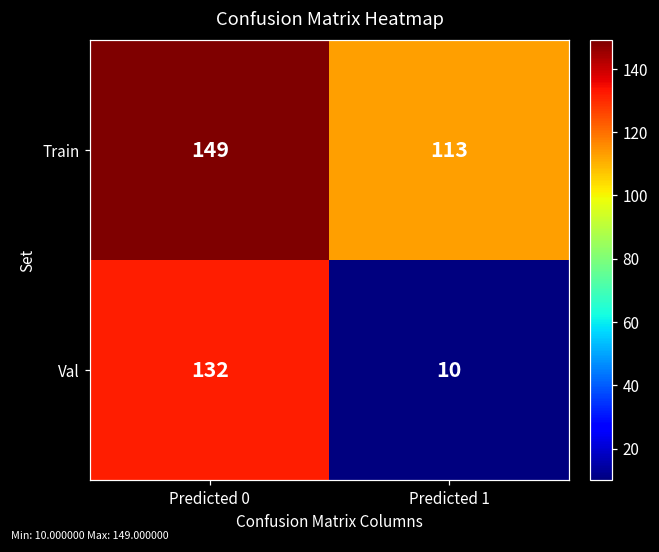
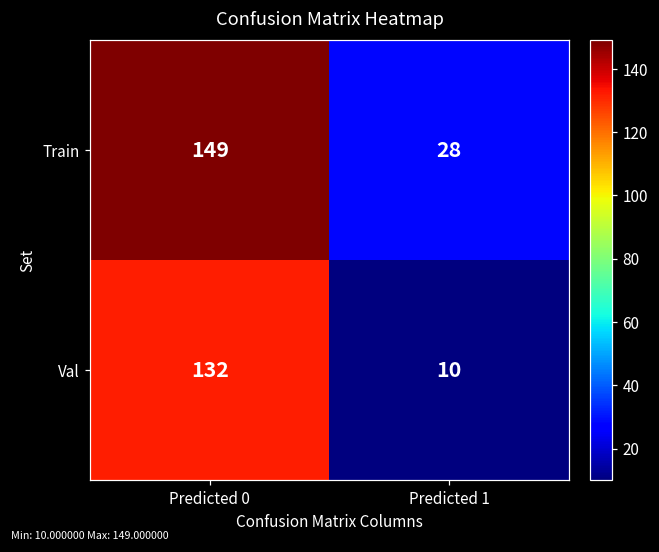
Train, Predicted 1: 113 -> 28
